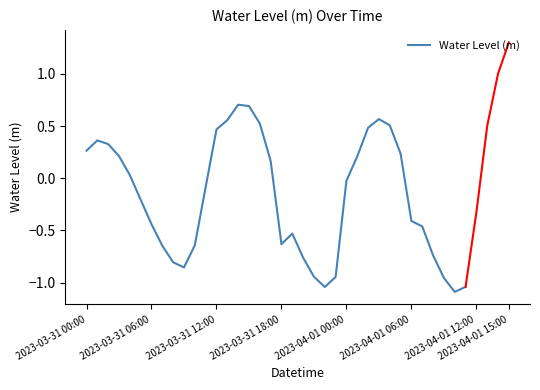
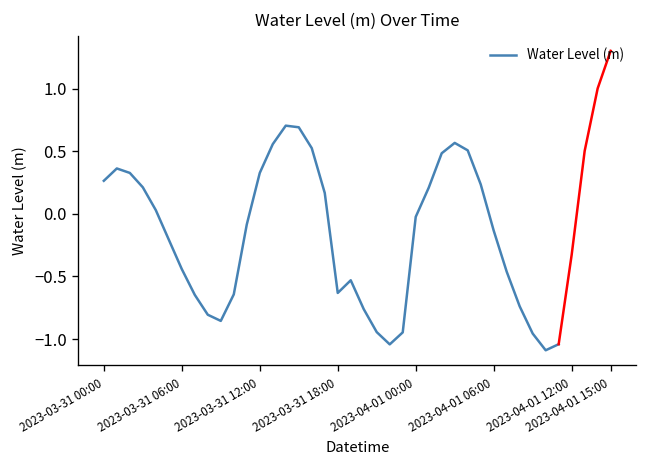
Water Level (m), 2023-03-31 12:00: 0.47 -> 0.33
Water Level (m), 2023-04-01 06:00: -0.41 -> -0.13
